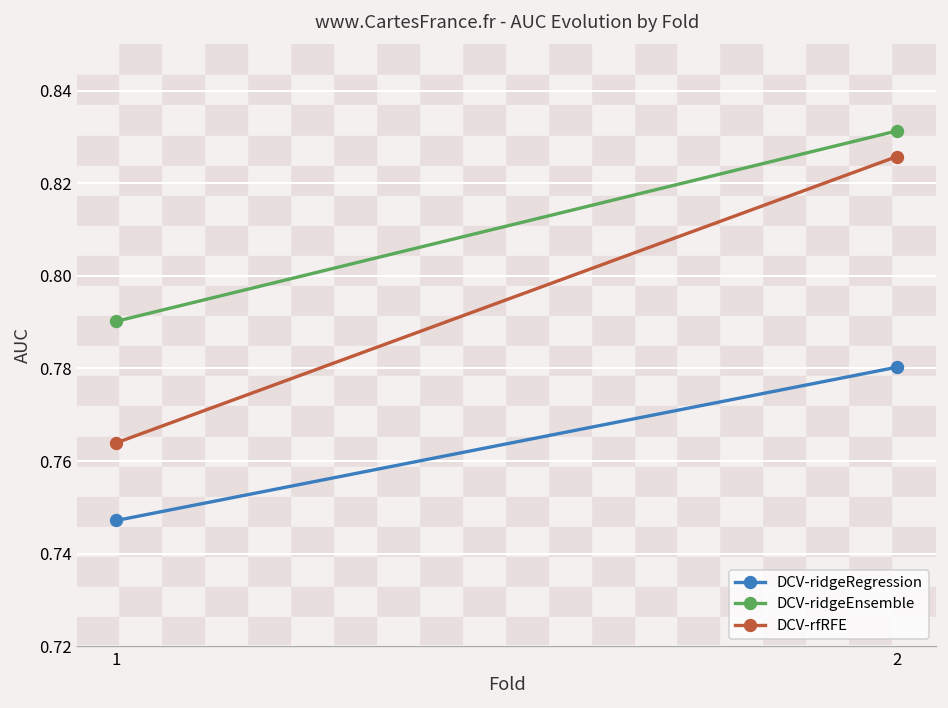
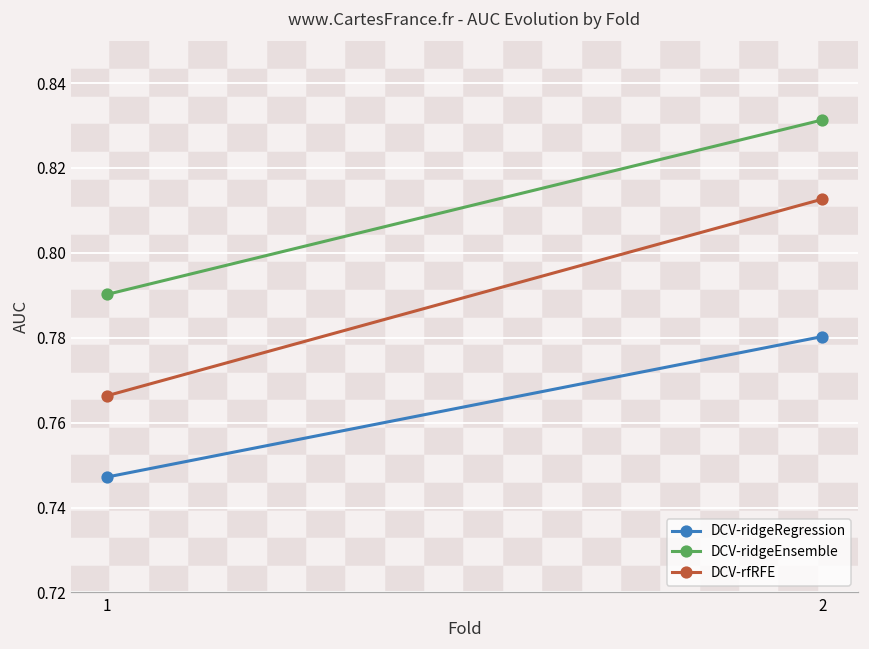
DCV-rfRFE, 1: 0.764 -> 0.766
DCV-rfRFE, 2: 0.826 -> 0.813
